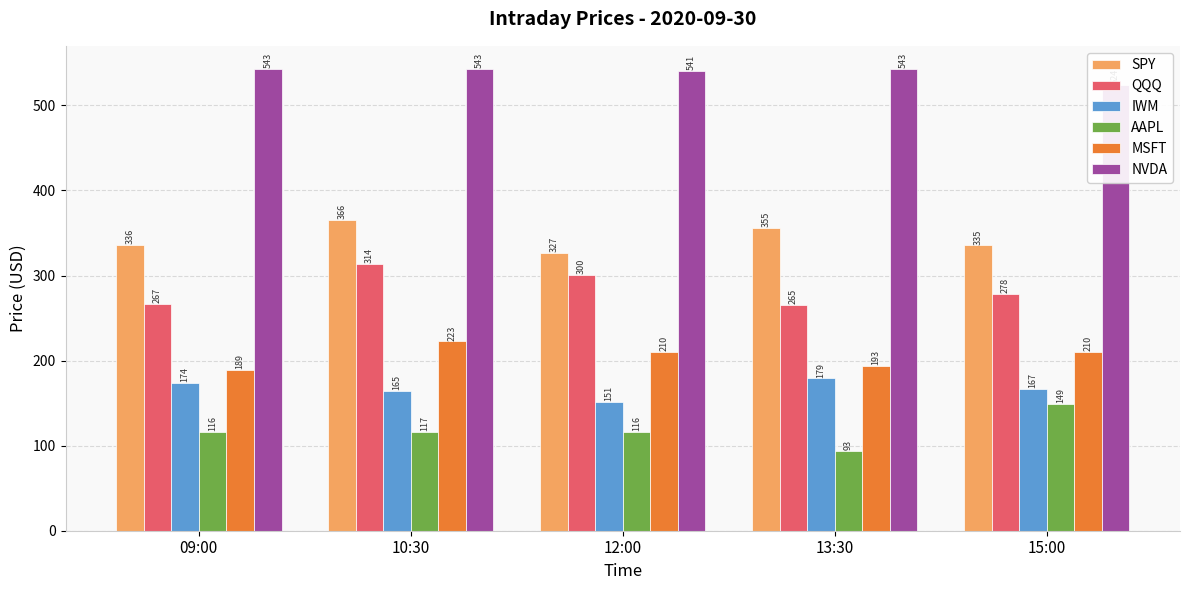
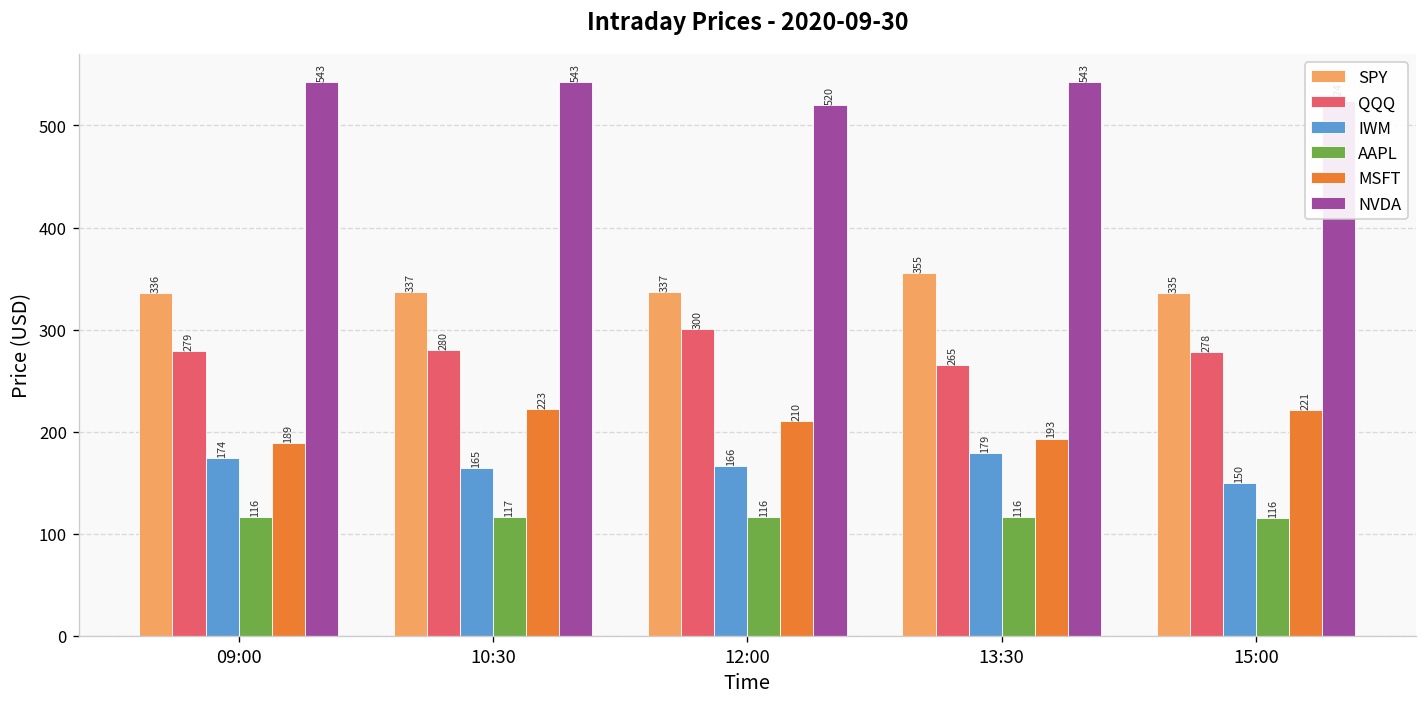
QQQ, 09:00: 267 -> 279
SPY, 10:30: 366 -> 337
QQQ, 10:30: 314 -> 280
SPY, 12:00: 327 -> 337
IWM, 12:00: 151 -> 166
NVDA, 12:00: 541 -> 520
AAPL, 13:30: 93 -> 116
IWM, 15:00: 167 -> 150
AAPL, 15:00: 149 -> 116
MSFT, 15:00: 210 -> 221
